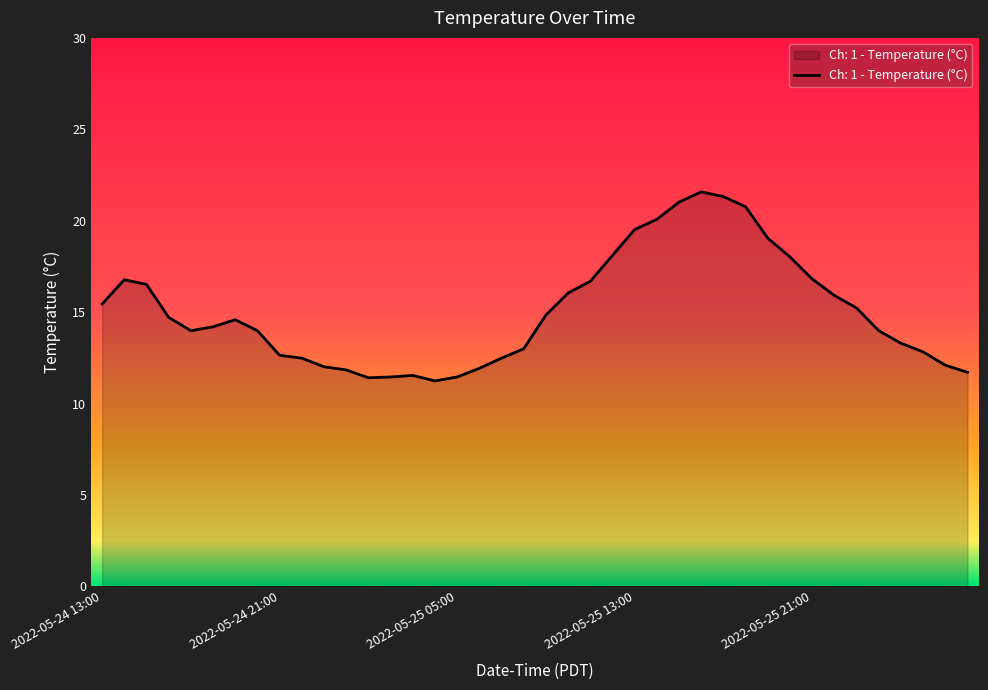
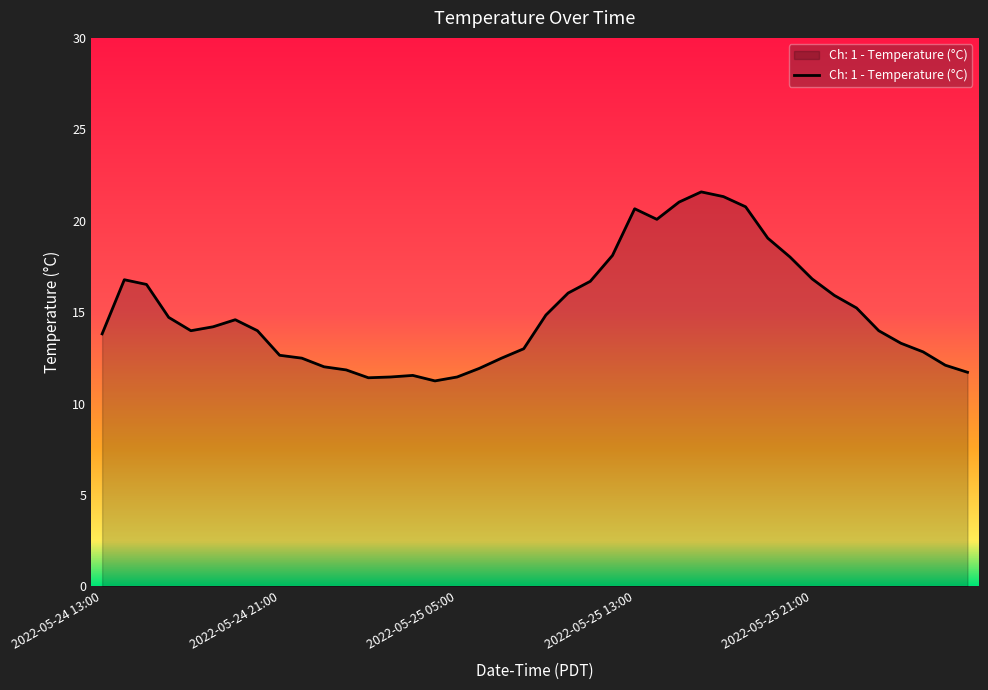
2022-05-24 13:00: 15.4 -> 13.8
2022-05-25 13:00: 19.5 -> 20.7
